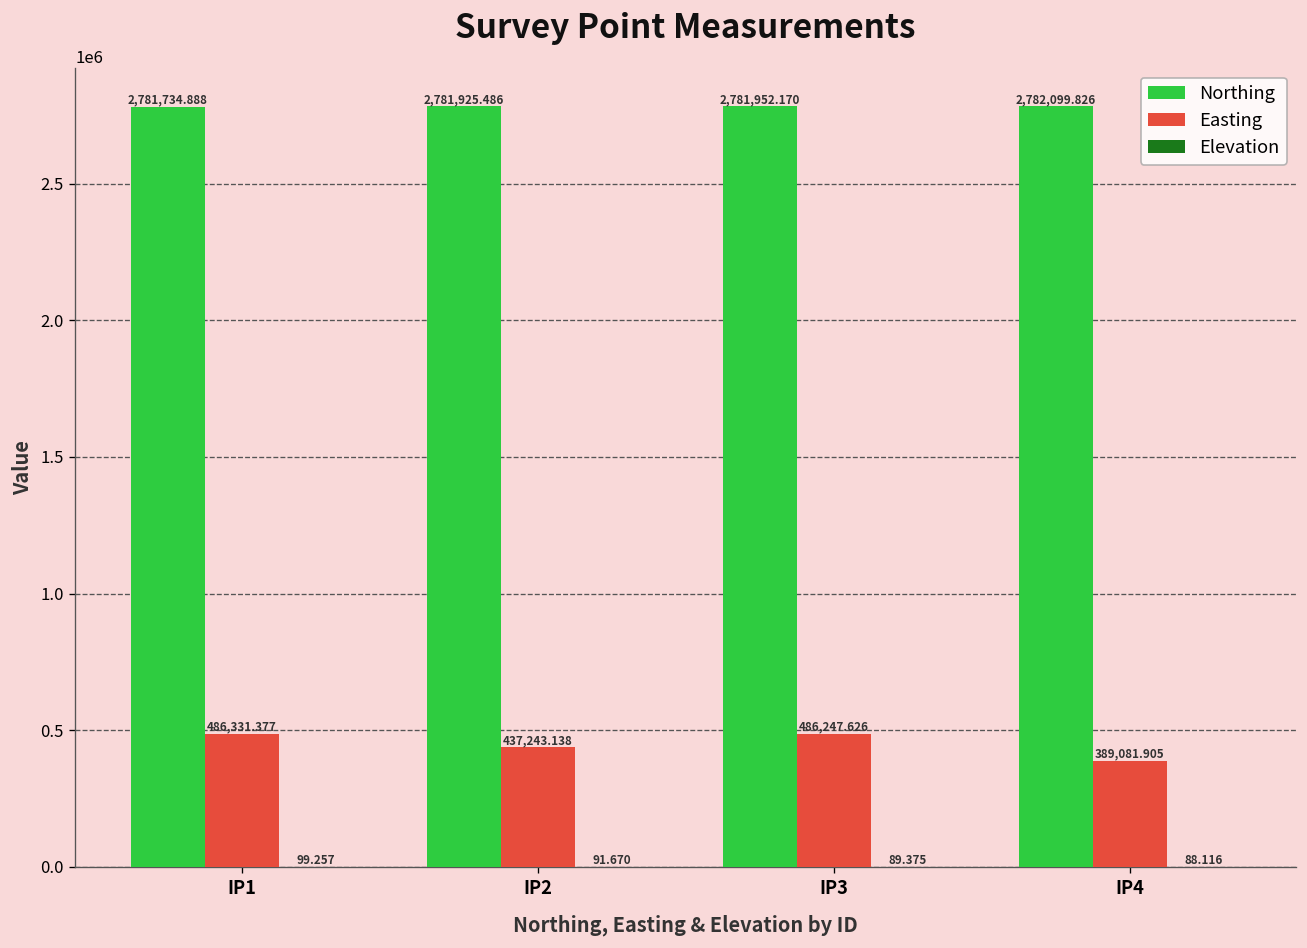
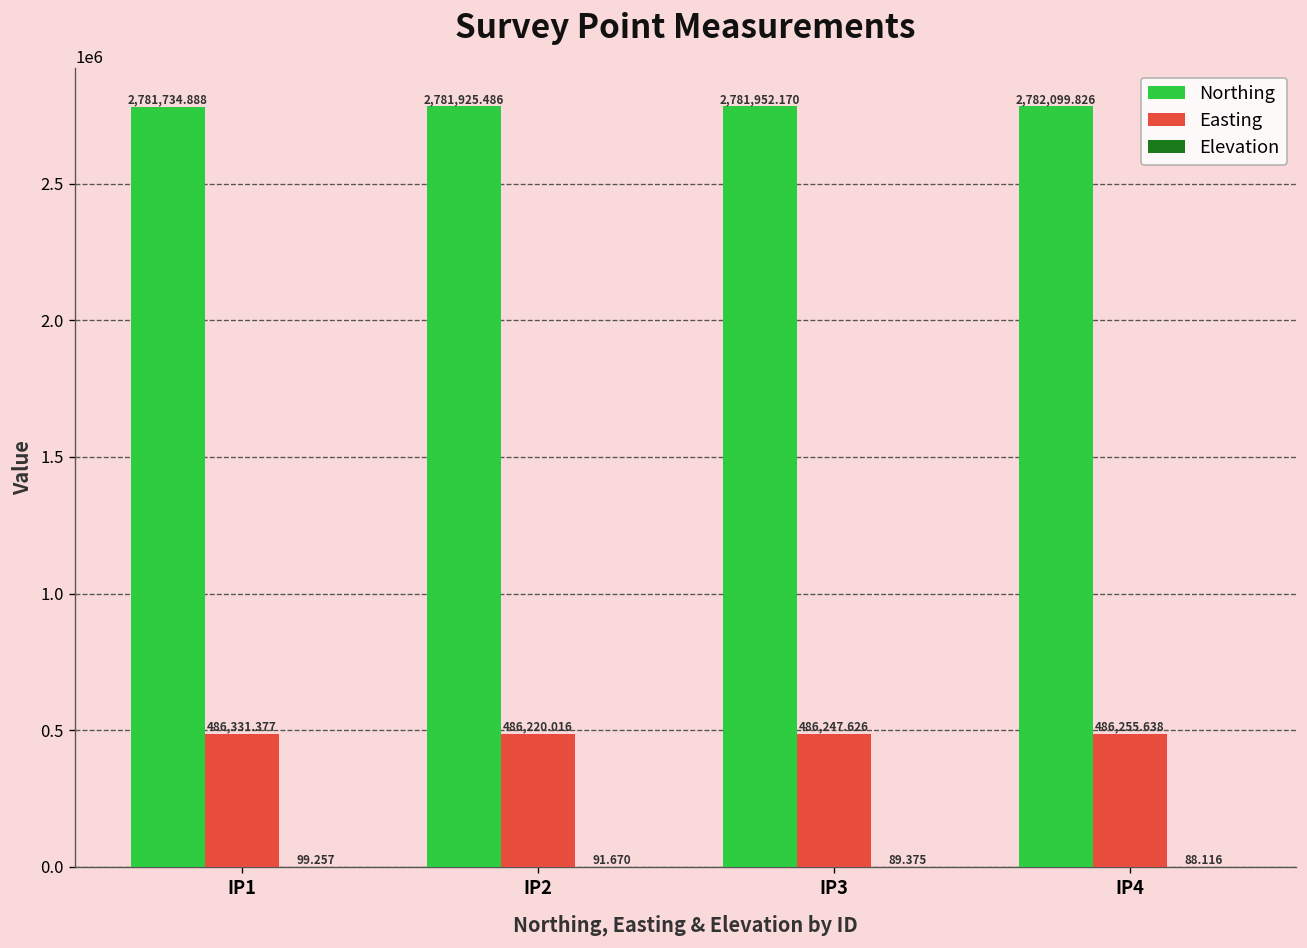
Easting, IP2: 437,243.138 -> 486,220.016
Easting, IP4: 389,081.905 -> 486,255.638
